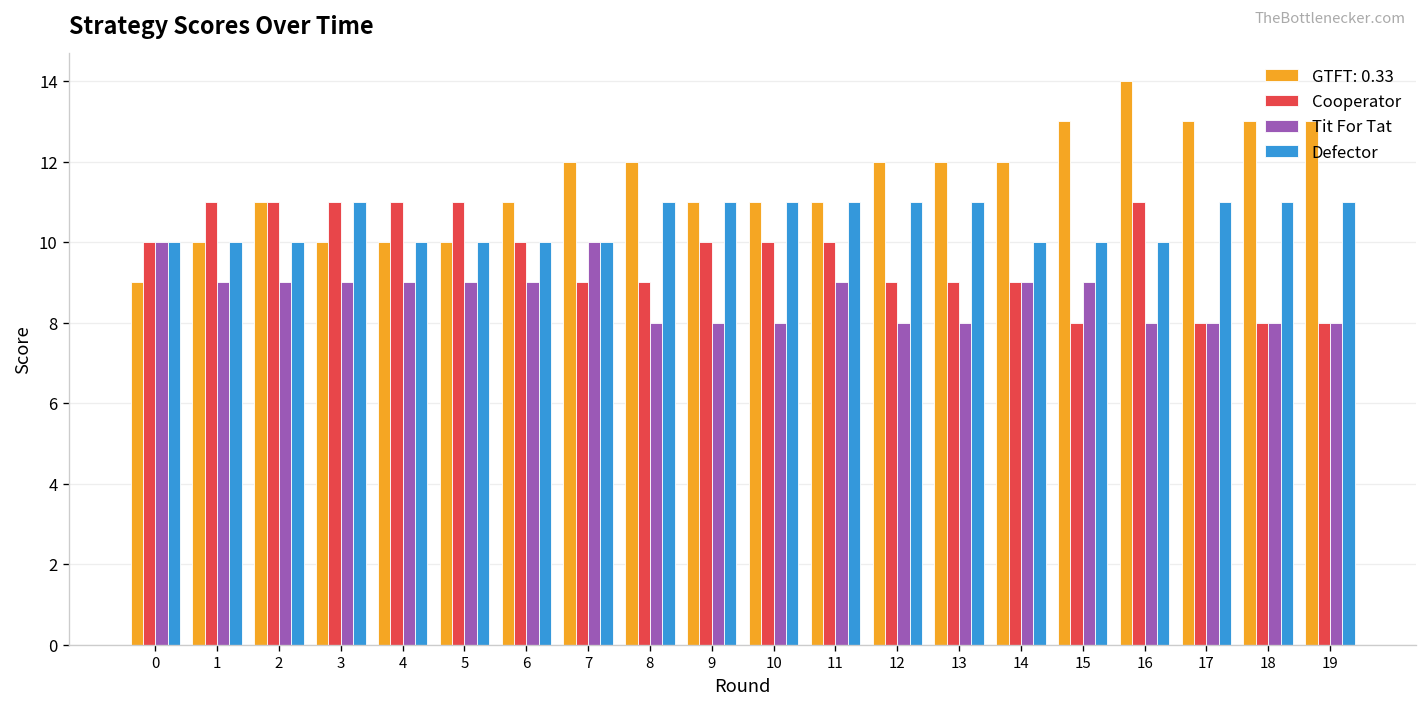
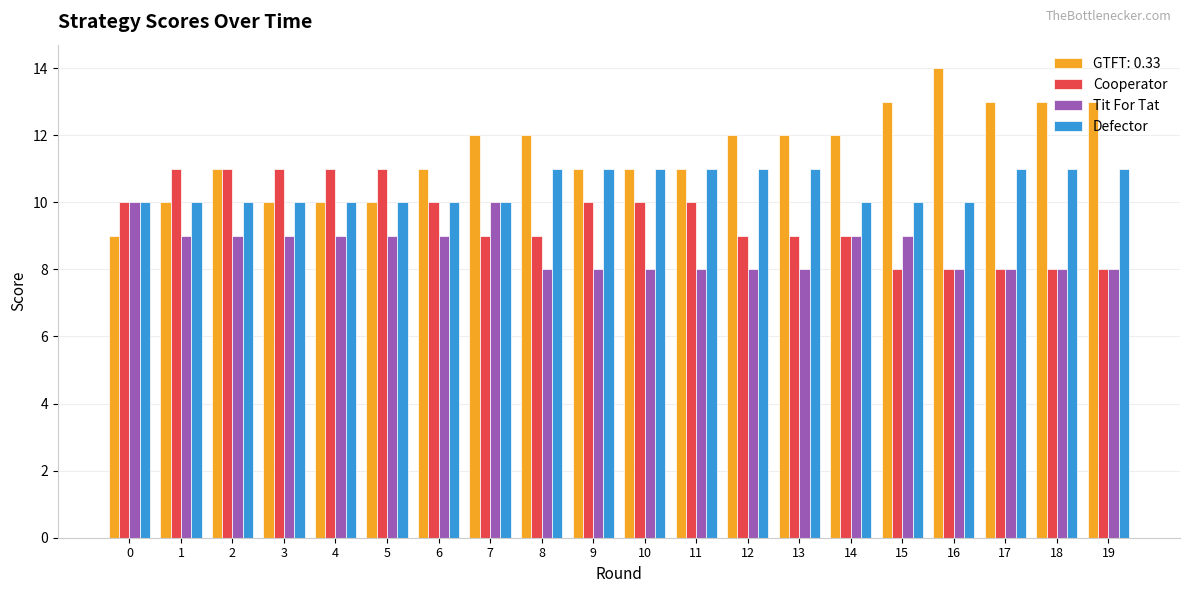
Defector, 3: 11 -> 10
Tit For Tat, 11: 9 -> 8
Cooperator, 16: 11 -> 8
